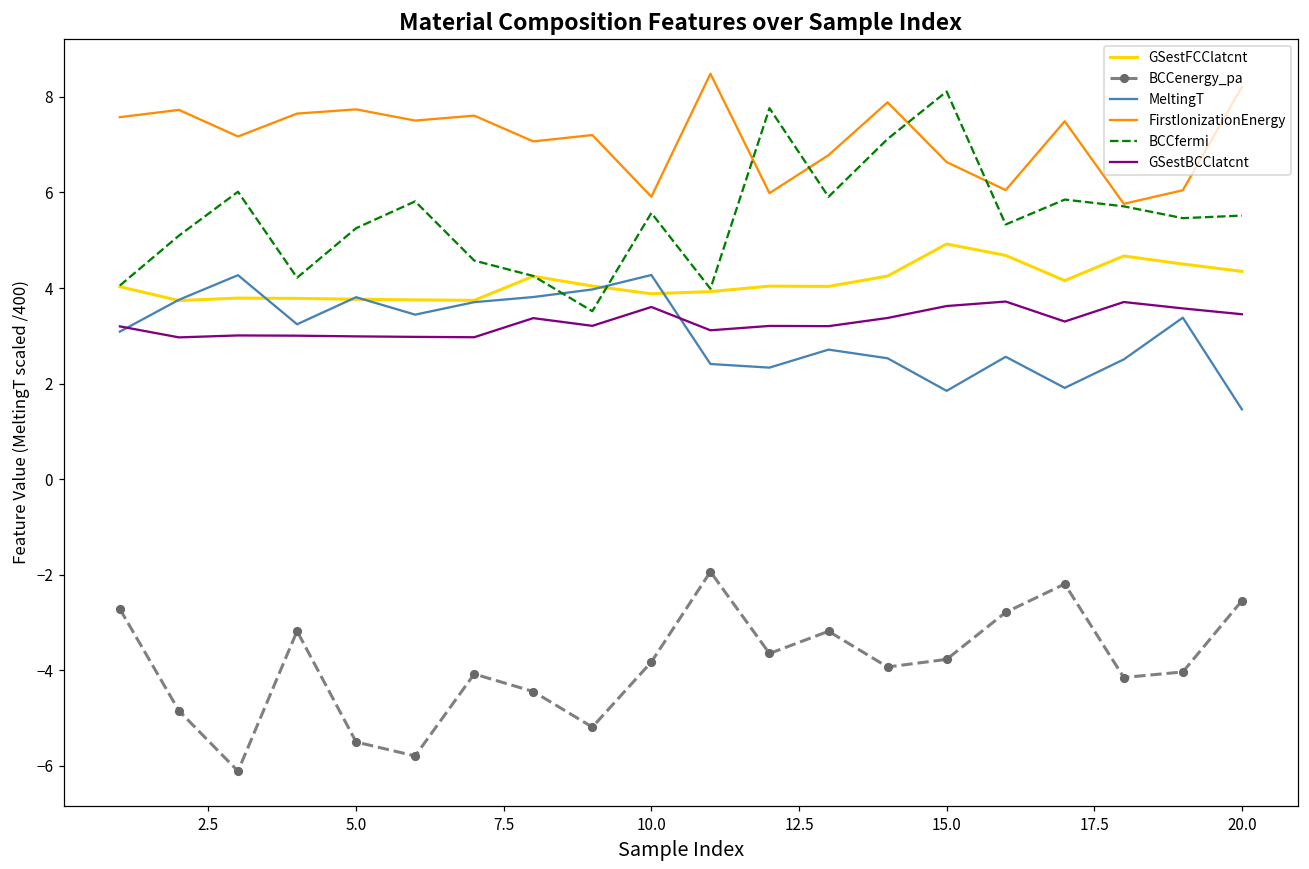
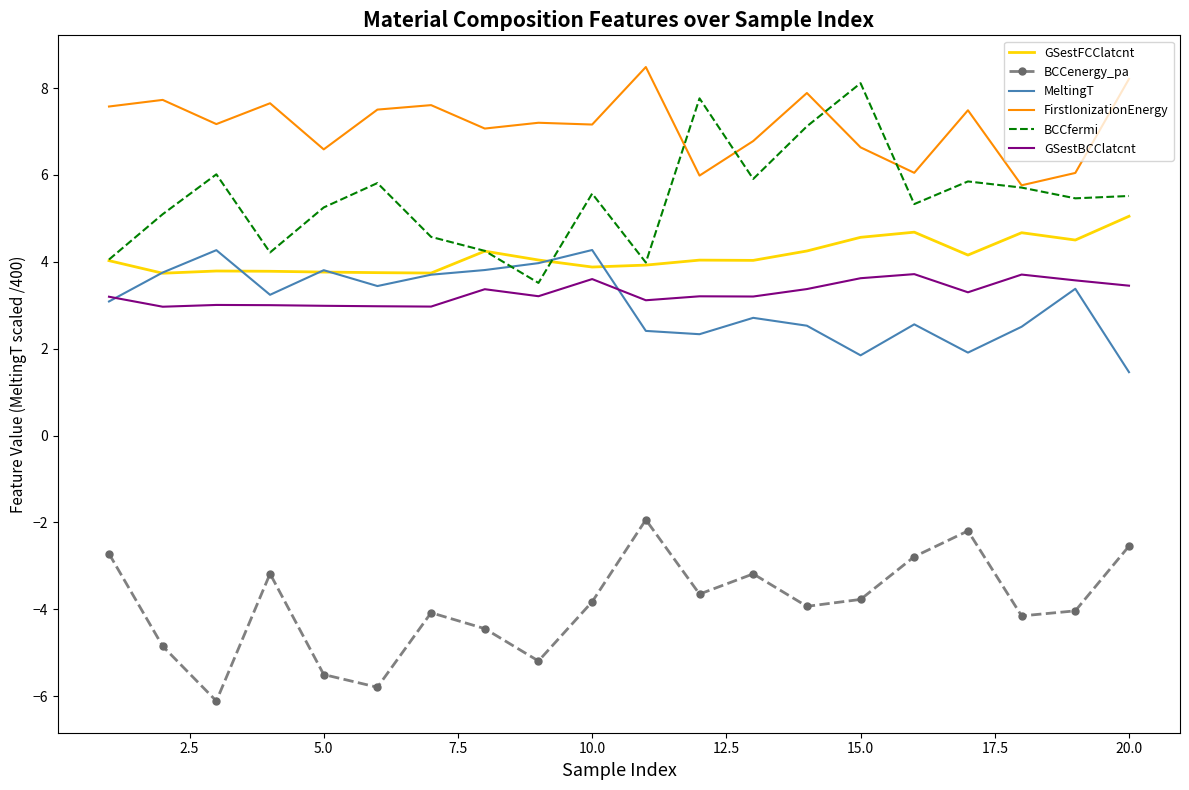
FirstIonizationEnergy, 5.0: 7.7 -> 6.6
FirstIonizationEnergy, 10.0: 5.9 -> 7.2
GSestFCClatcnt, 15.0: 4.9 -> 4.6
GSestFCClatcnt, 20.0: 4.3 -> 5.0
